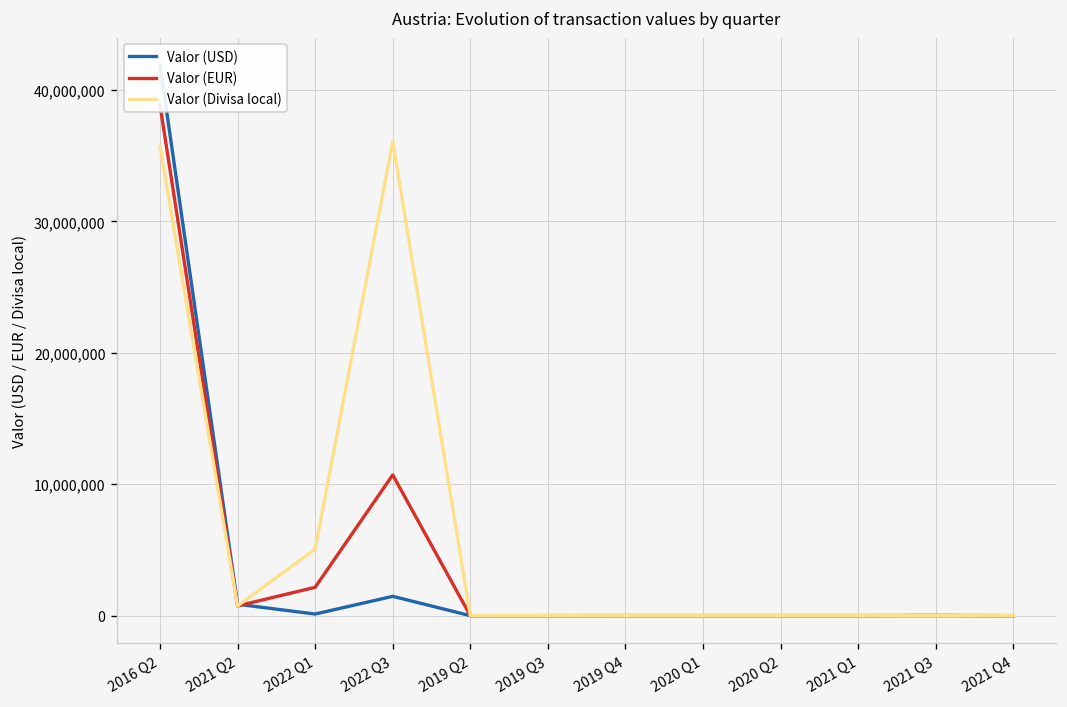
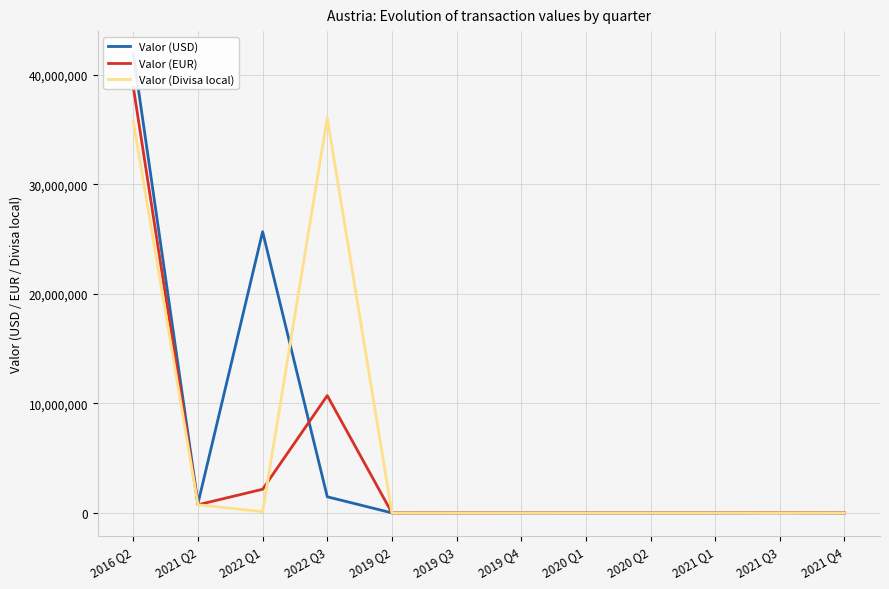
Valor (USD), 2022 Q1: 100,000 -> 25,700,000
Valor (Divisa local), 2022 Q1: 5,100,000 -> 100,000
